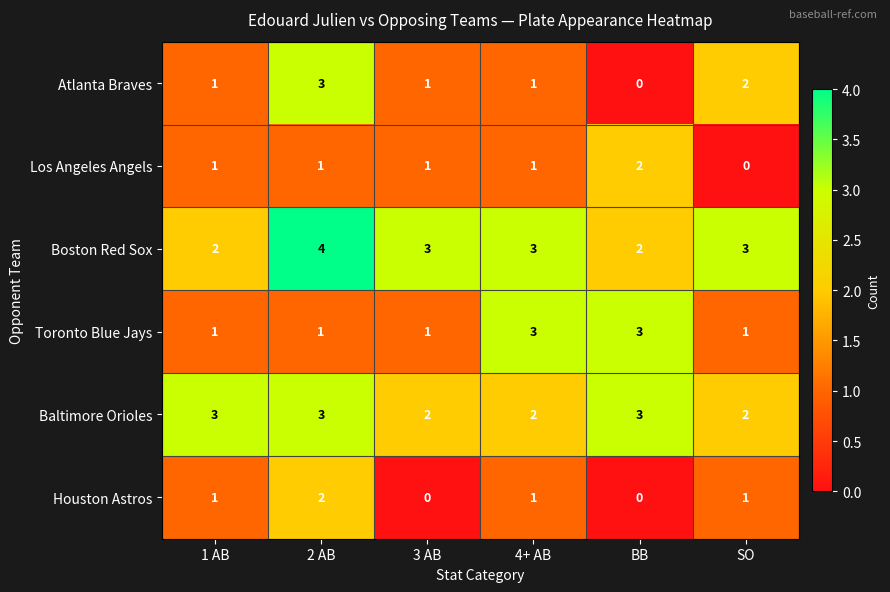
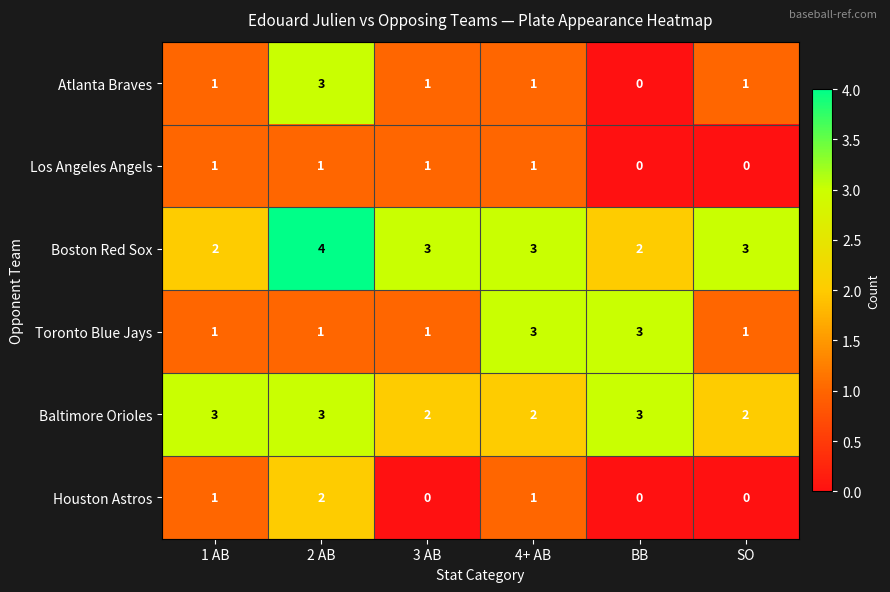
Atlanta Braves, SO: 2 -> 1
Los Angeles Angels, BB: 2 -> 0
Houston Astros, SO: 1 -> 0
